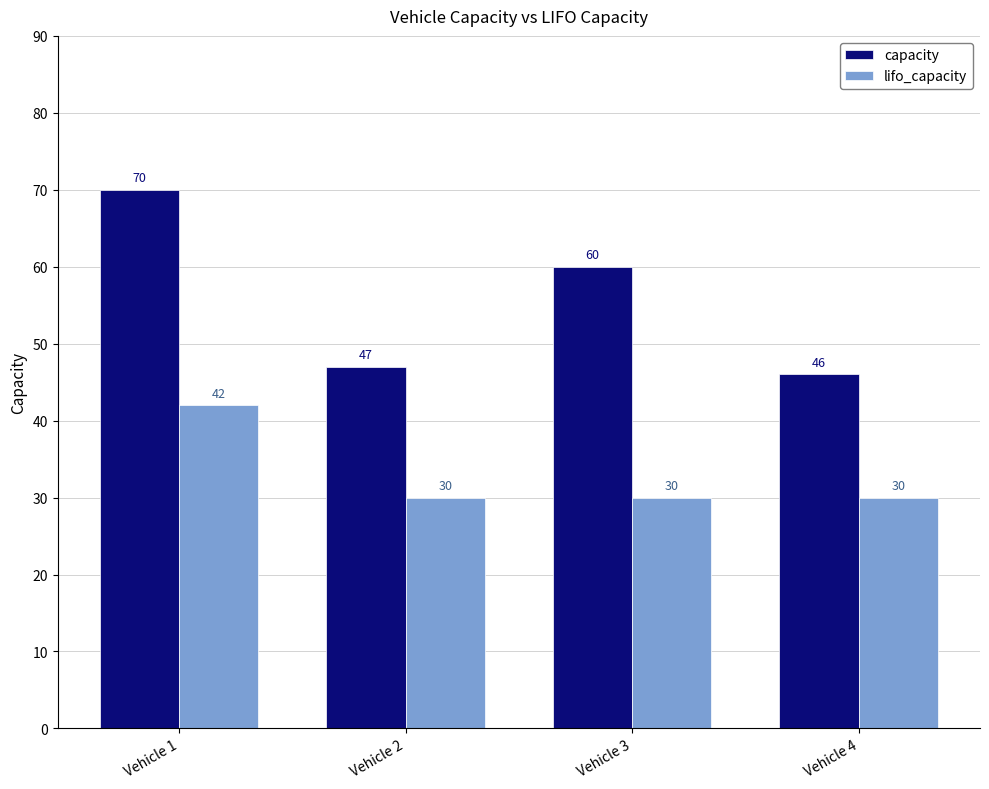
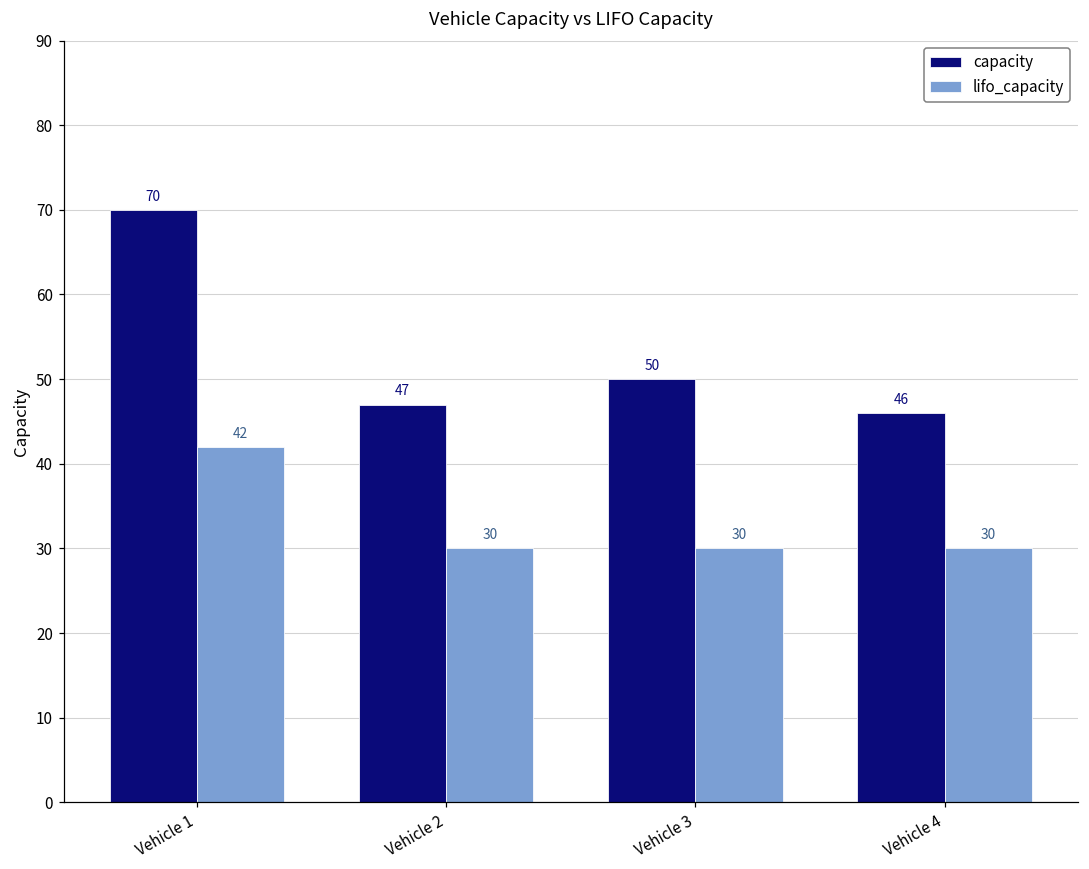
capacity, Vehicle 3: 60 -> 50
